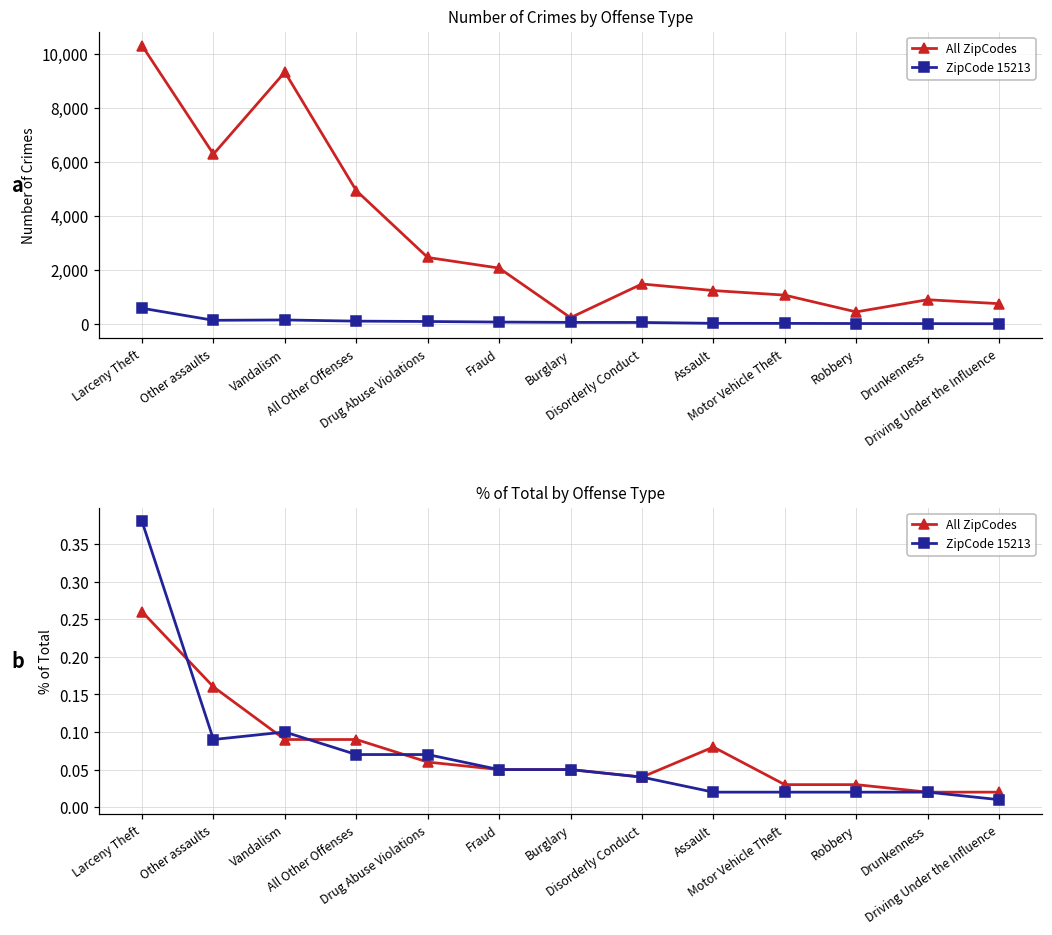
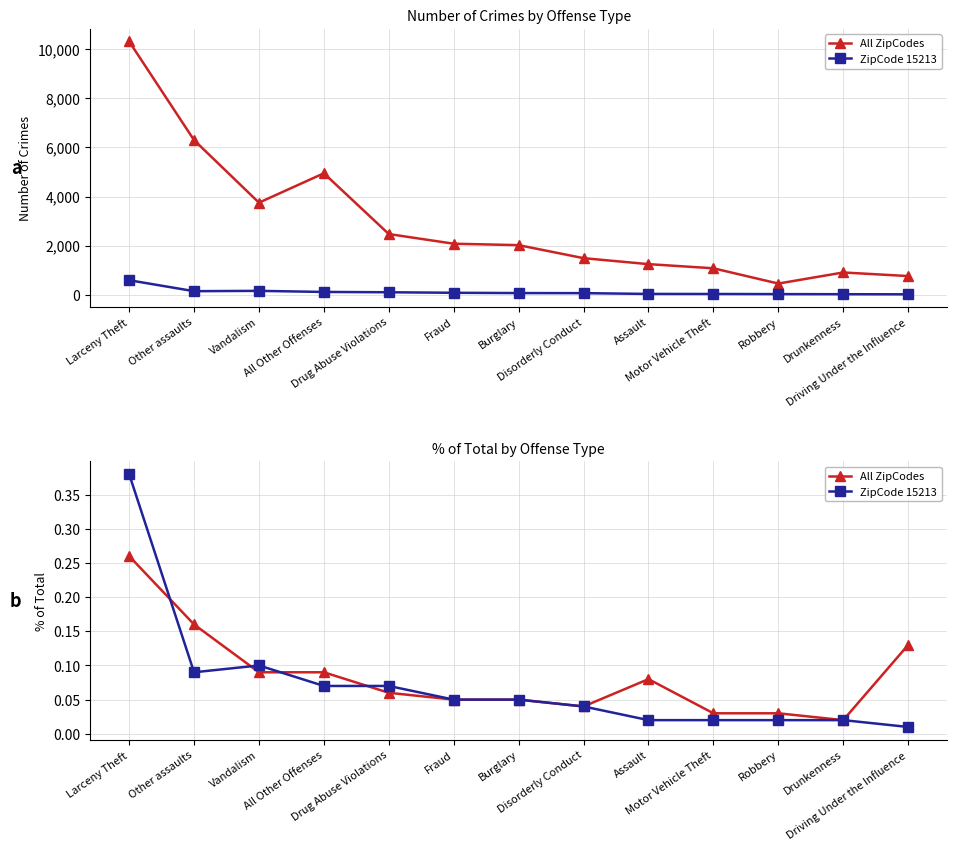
Number of Crimes by Offense Type, All ZipCodes, Vandalism: 9,300 -> 3,800
Number of Crimes by Offense Type, All ZipCodes, Burglary: 200 -> 2,000
% of Total by Offense Type, All ZipCodes, Driving Under the Influence: 0.02 -> 0.13
